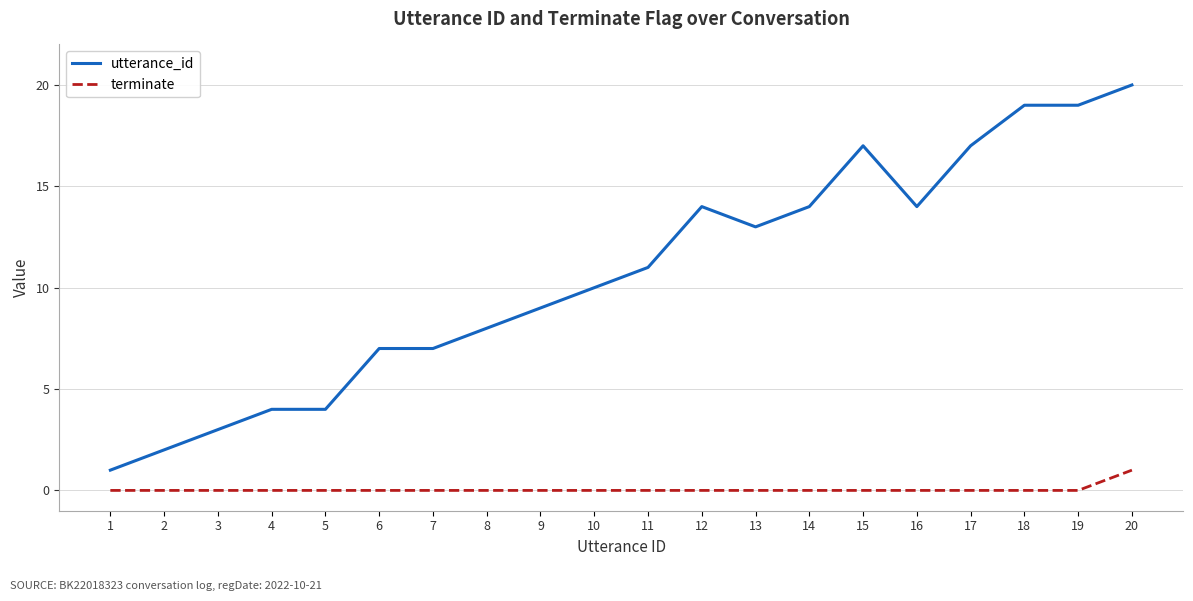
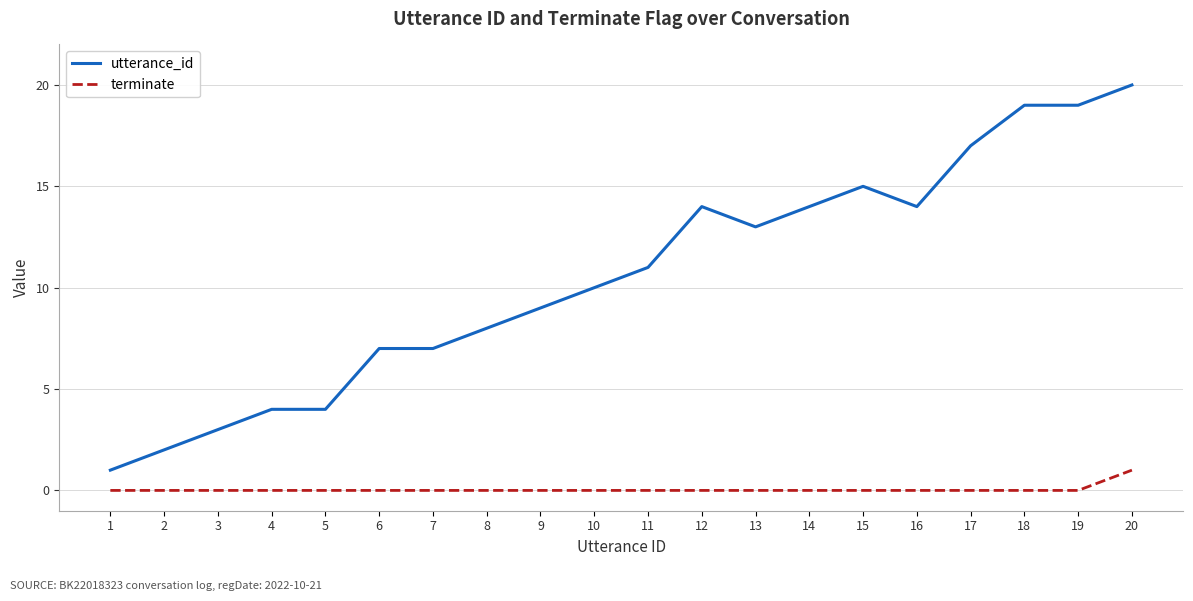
utterance_id, 15: 17 -> 15
